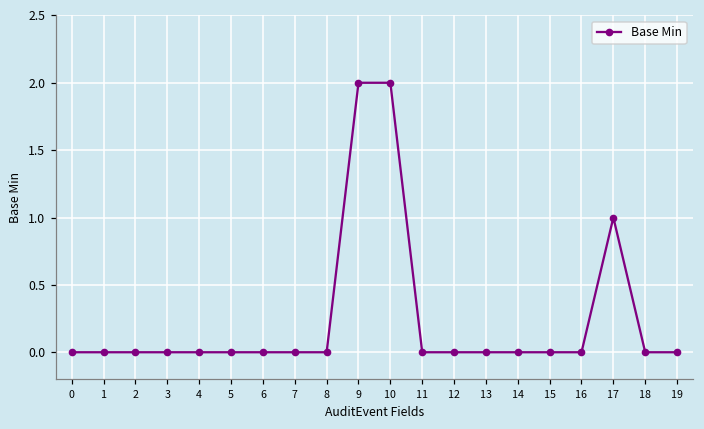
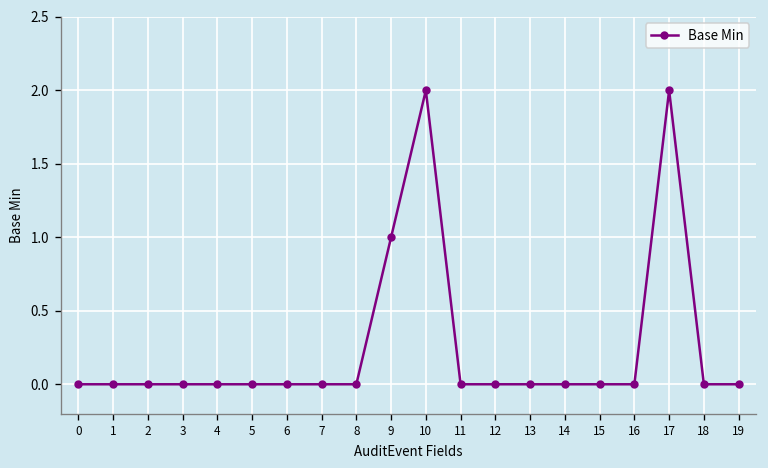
9: 2 -> 1
17: 1 -> 2
